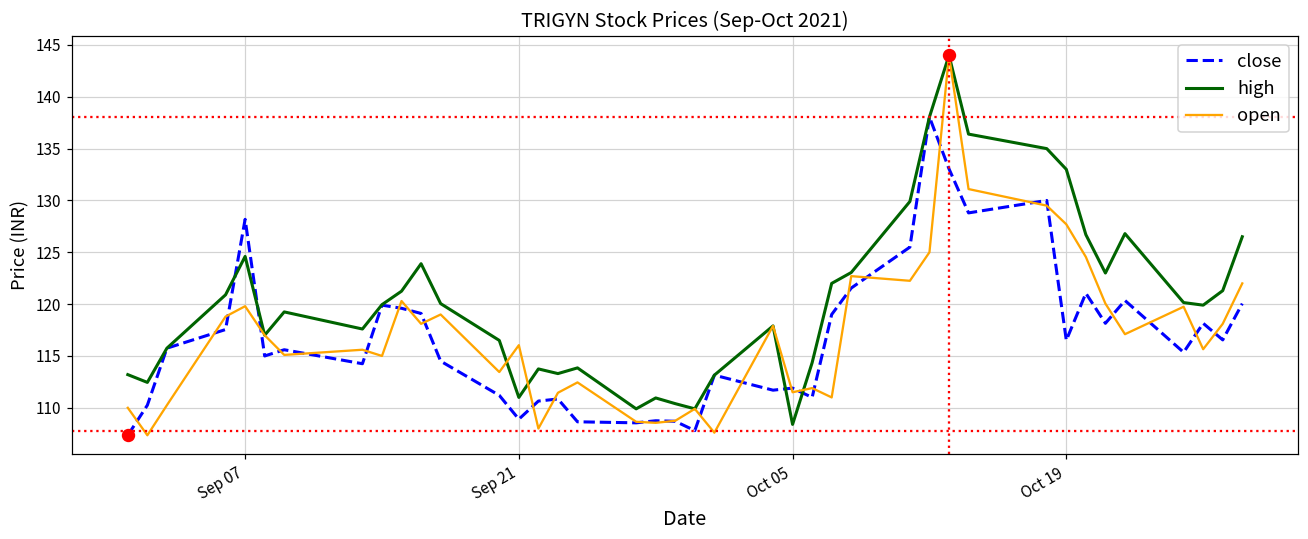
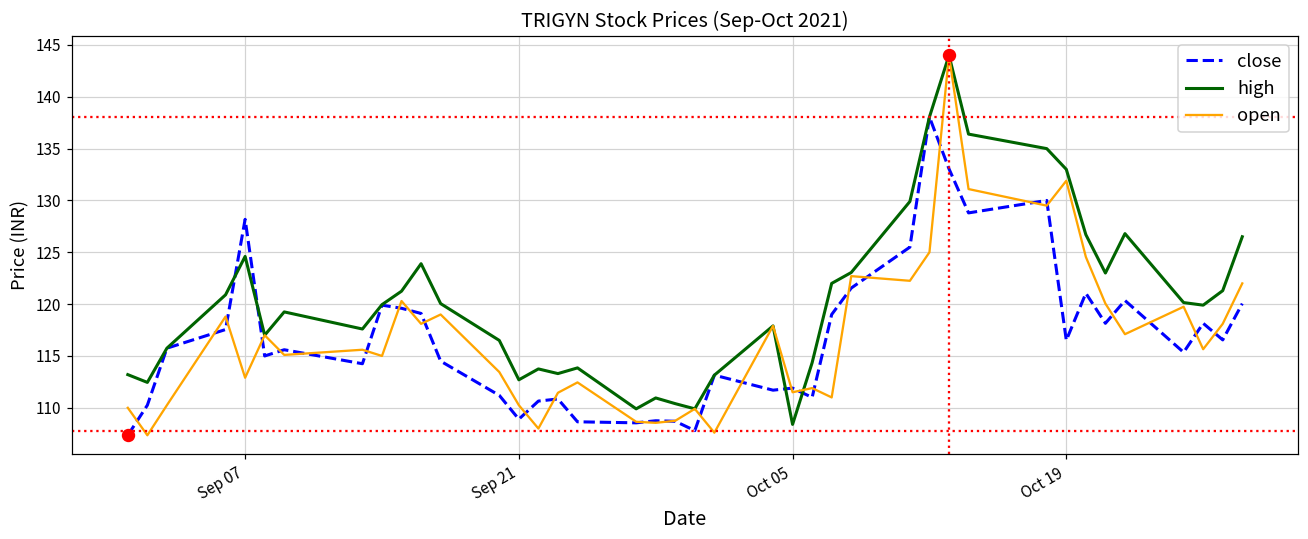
open, Sep 07: 120 -> 113
high, Sep 21: 111 -> 113
open, Sep 21: 116 -> 110
open, Oct 19: 128 -> 132
